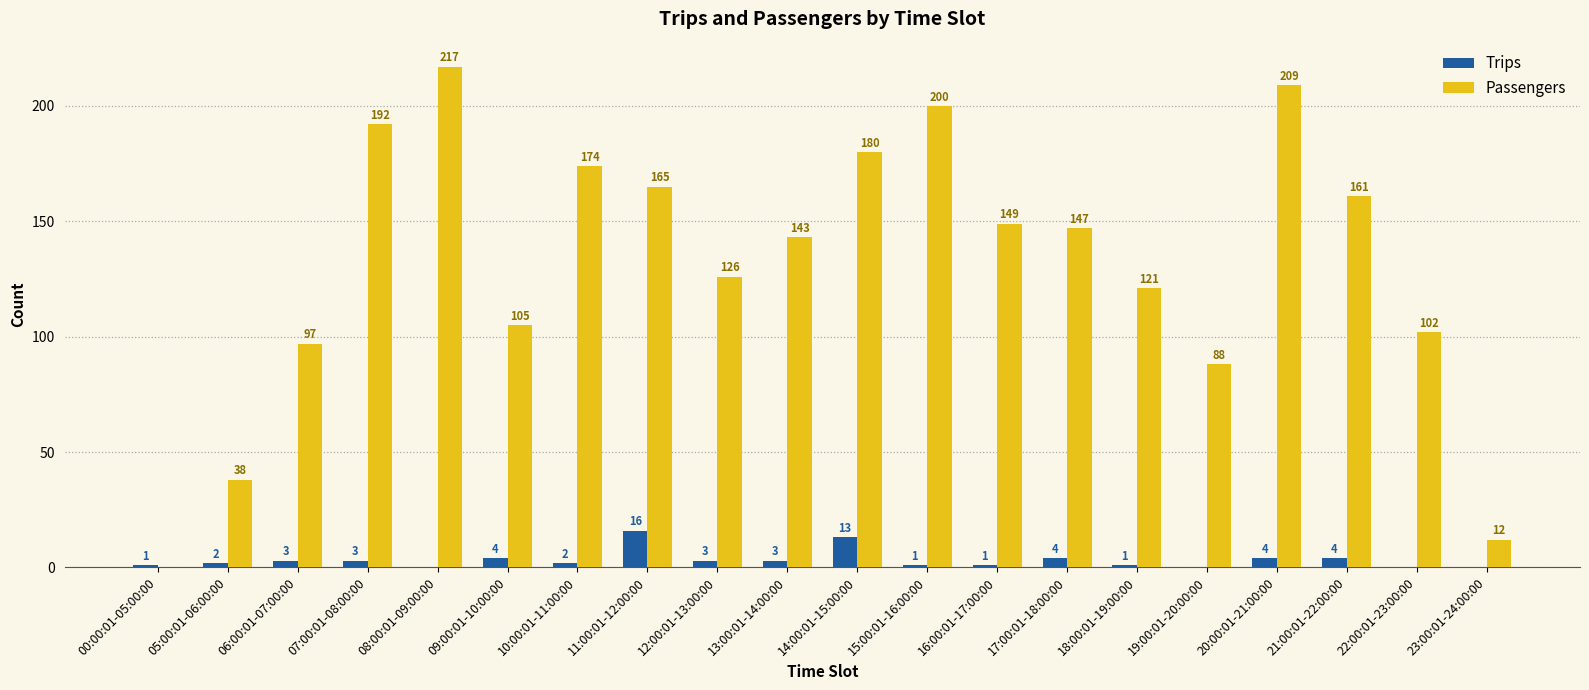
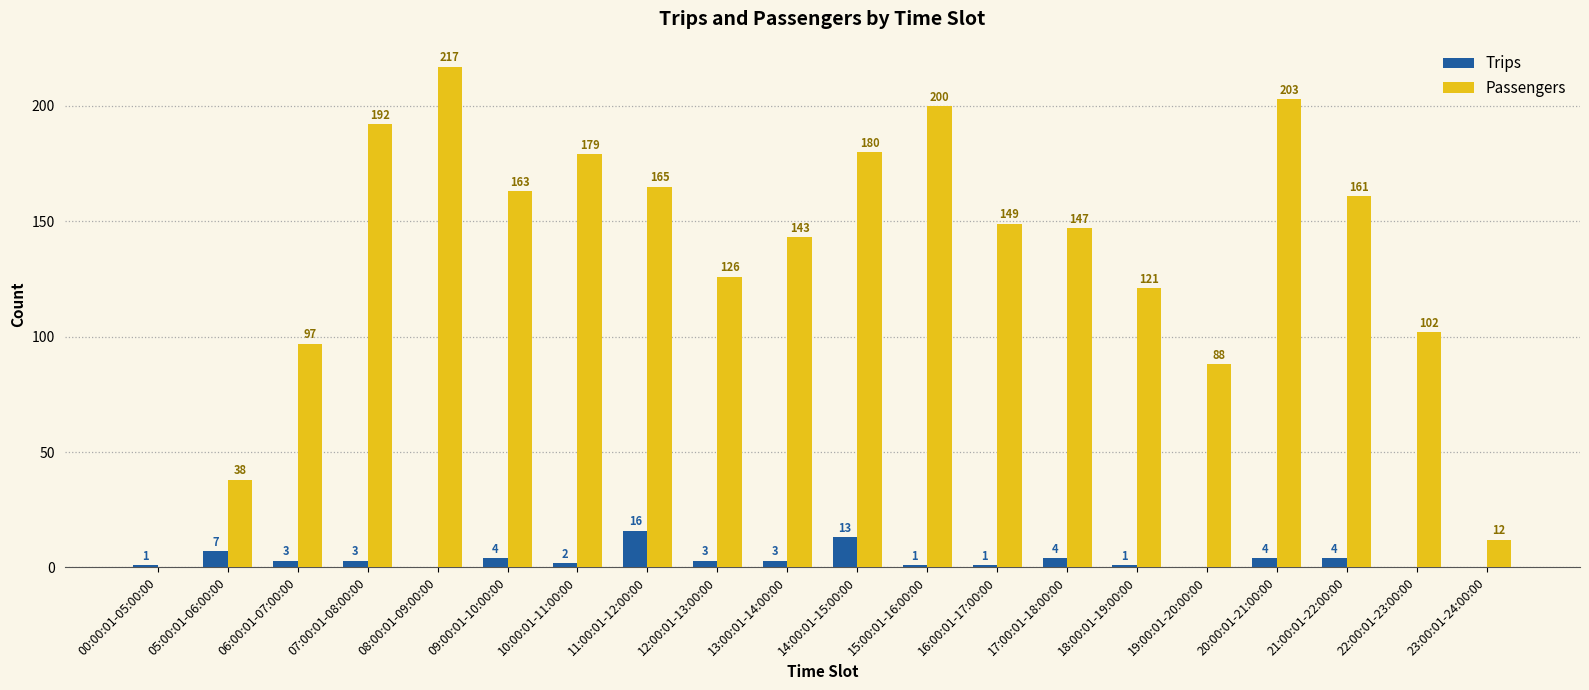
Trips, 05:00:01-06:00:00: 2 -> 7
Passengers, 09:00:01-10:00:00: 105 -> 163
Passengers, 10:00:01-11:00:00: 174 -> 179
Passengers, 20:00:01-21:00:00: 209 -> 203
